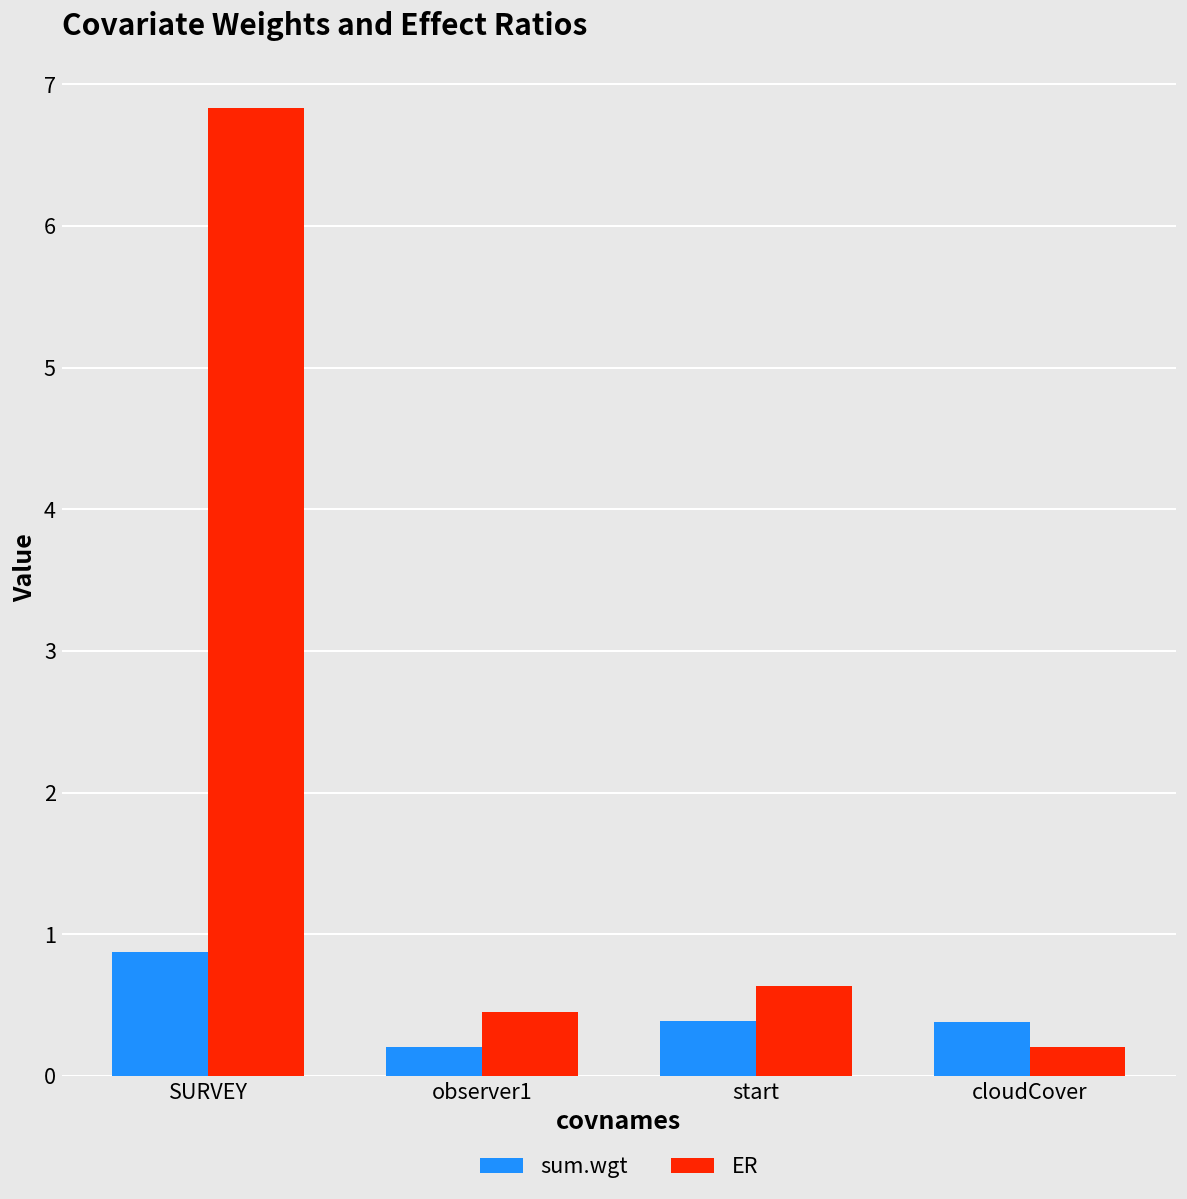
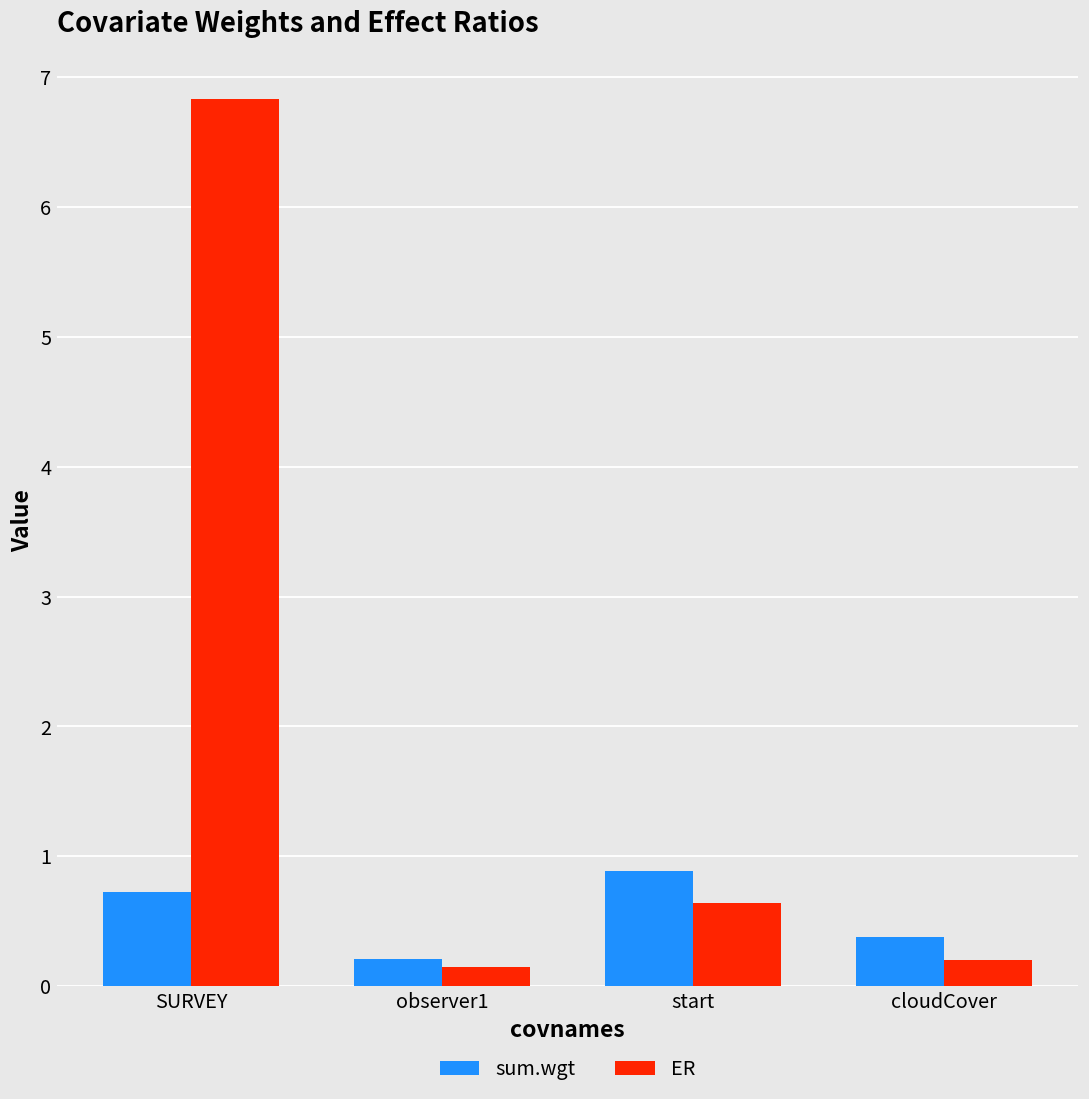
sum.wgt, SURVEY: 0.87 -> 0.73
ER, observer1: 0.45 -> 0.14
sum.wgt, start: 0.39 -> 0.88
